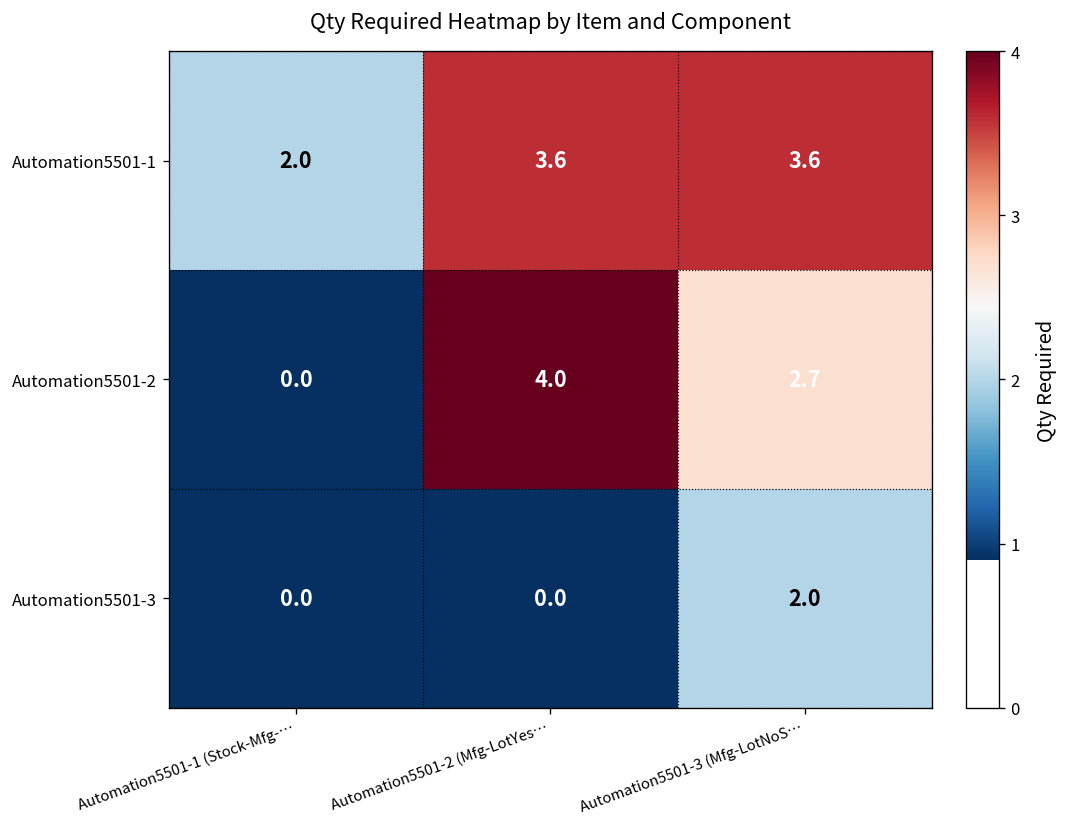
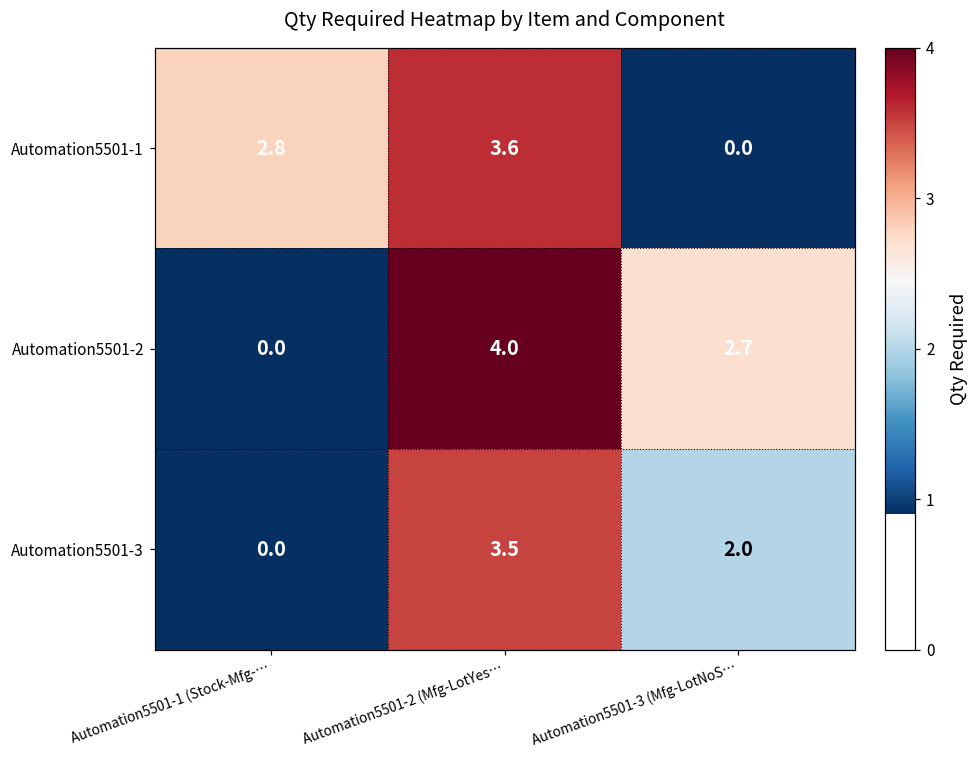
Automation5501-1, Automation5501-1 (Stock-Mfg-…: 2.0 -> 2.8
Automation5501-1, Automation5501-3 (Mfg-LotNoS…: 3.6 -> 0.0
Automation5501-3, Automation5501-2 (Mfg-LotYes…: 0.0 -> 3.5
